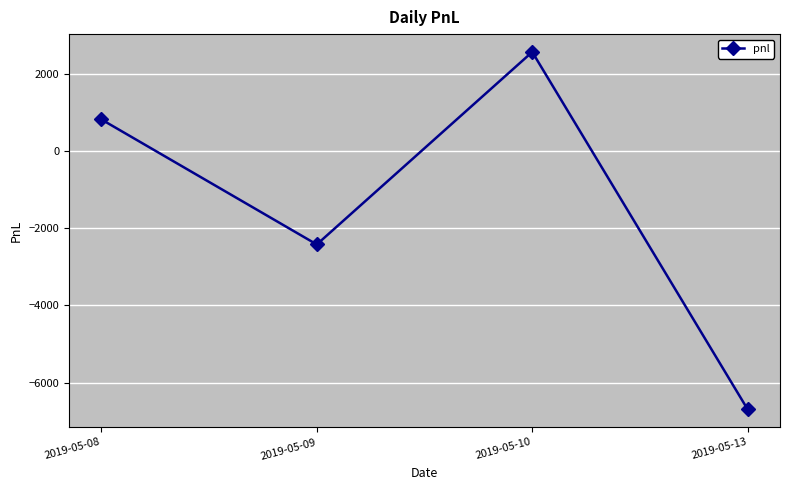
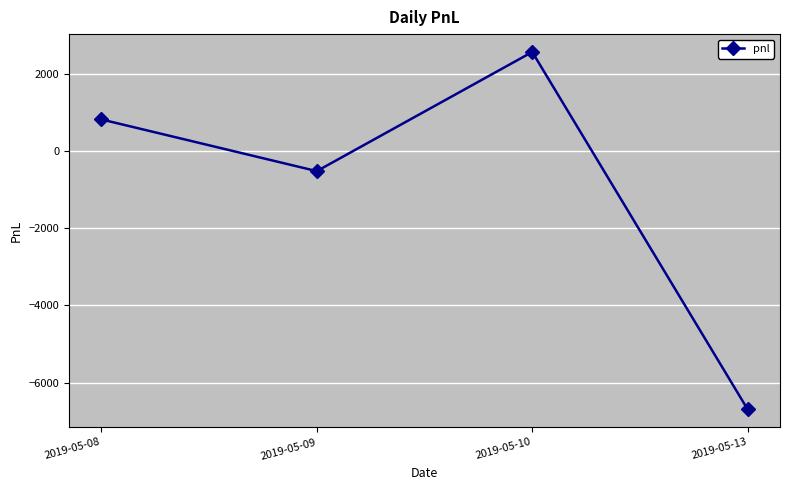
2019-05-09: -2400 -> -500
